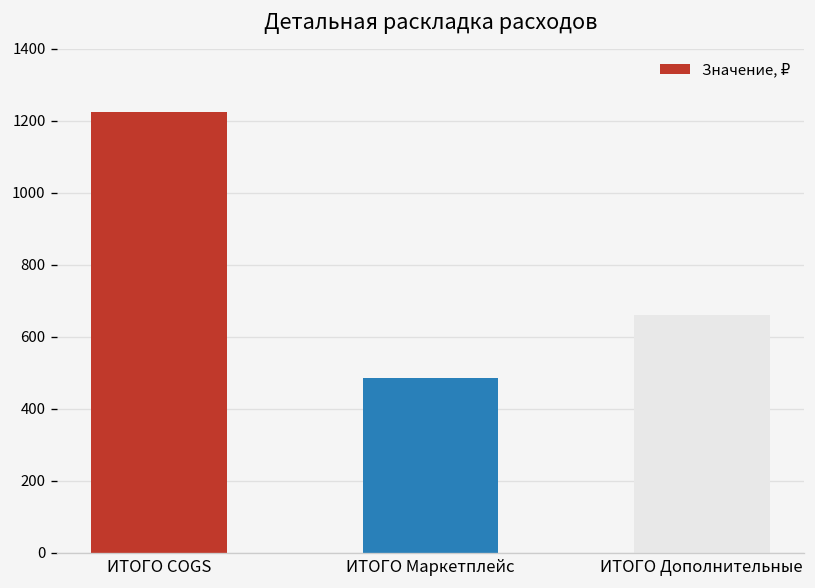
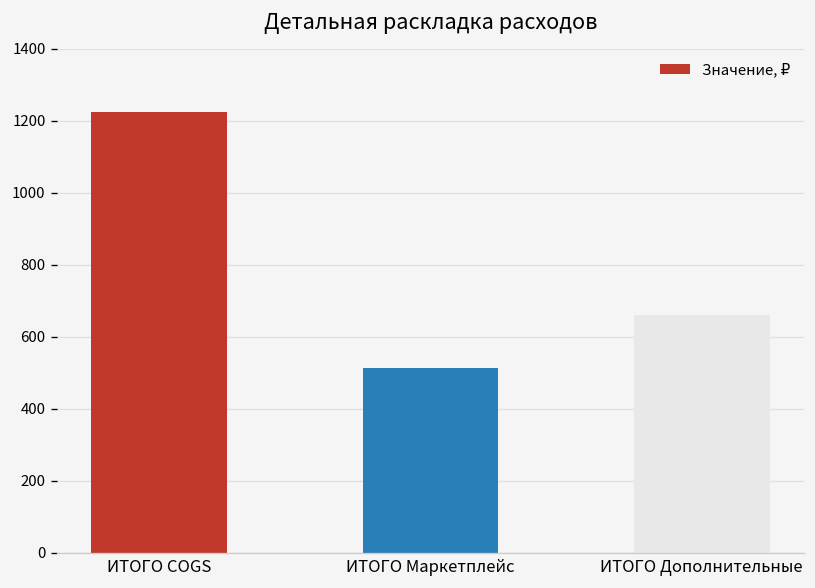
ИТОГО Маркетплейс: 490 -> 510
